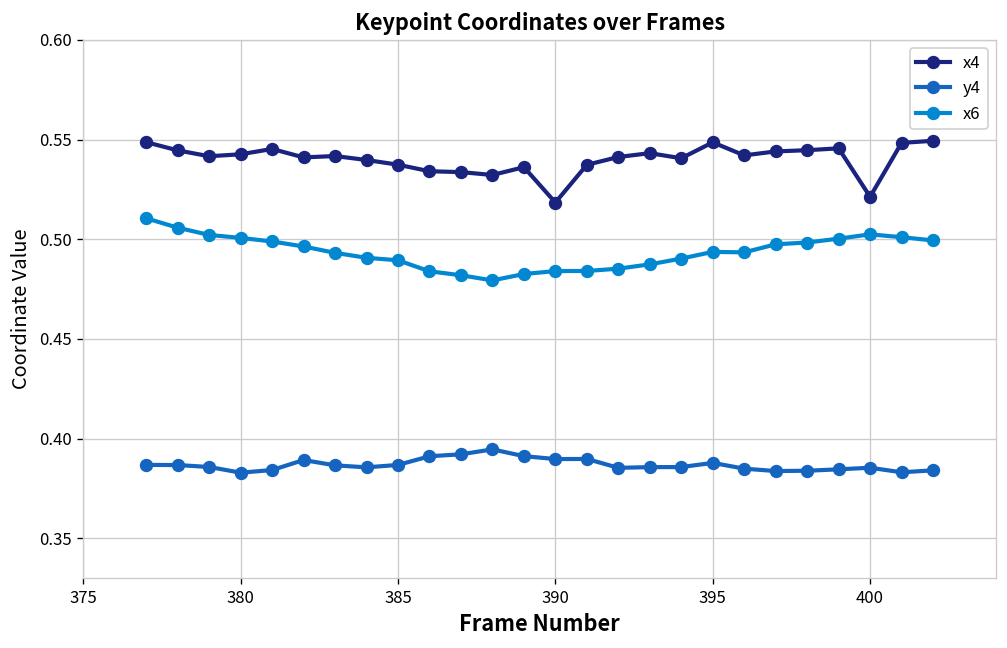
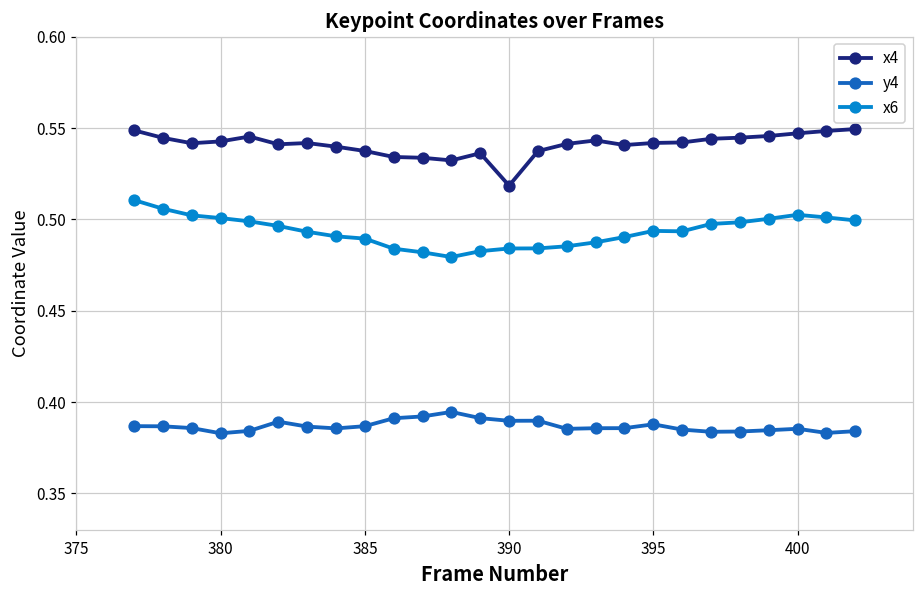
x4, 395: 0.549 -> 0.542
x4, 400: 0.521 -> 0.547
